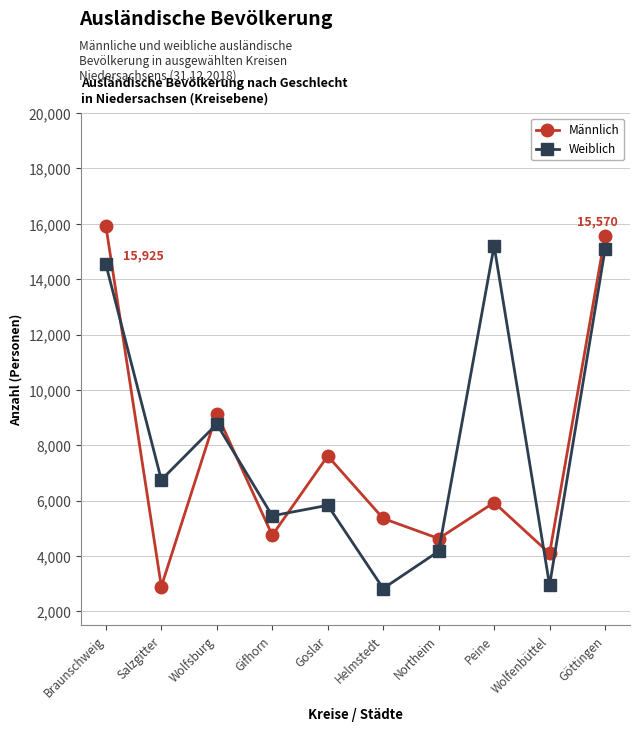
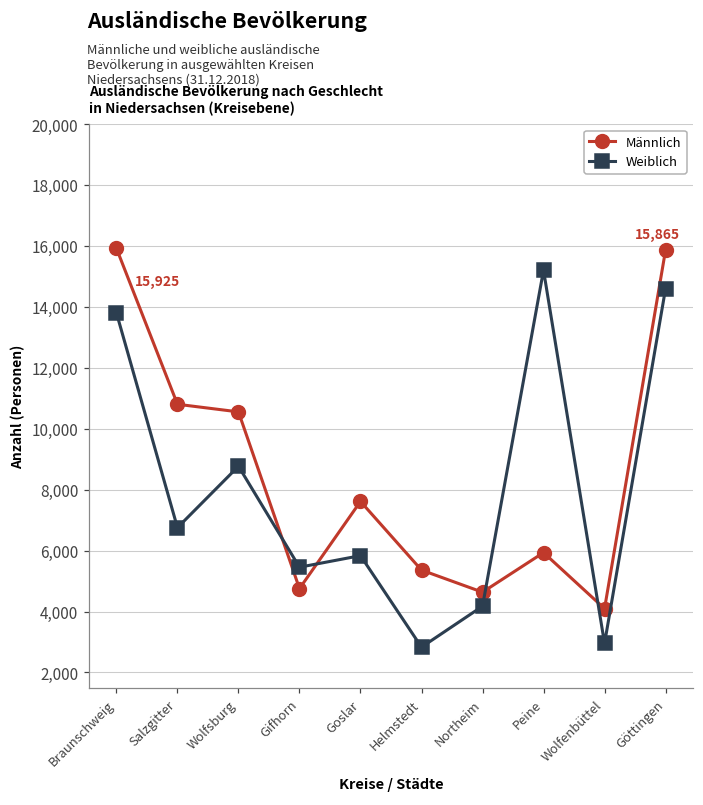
Weiblich, Braunschweig: 14,500 -> 13,800
Männlich, Salzgitter: 2,900 -> 10,800
Männlich, Wolfsburg: 9,100 -> 10,600
Männlich, Göttingen: 15,570 -> 15,865
Weiblich, Göttingen: 15,100 -> 14,600
